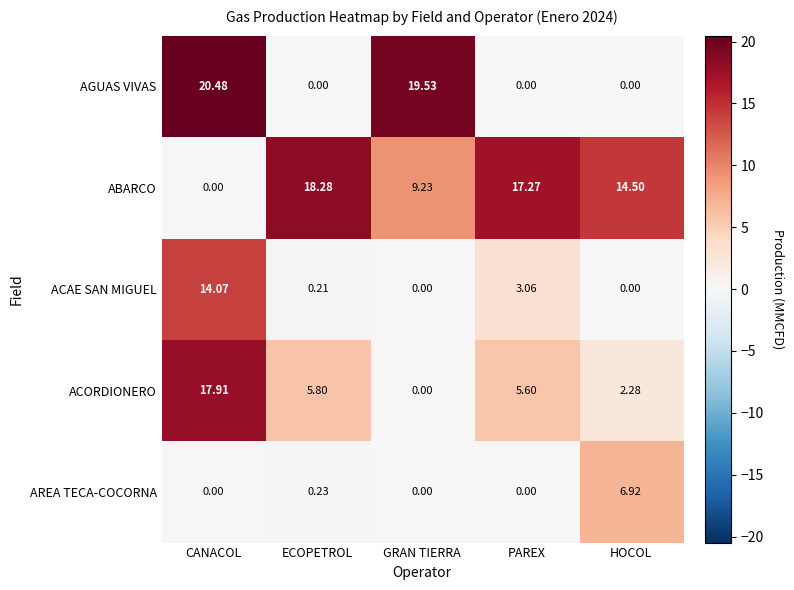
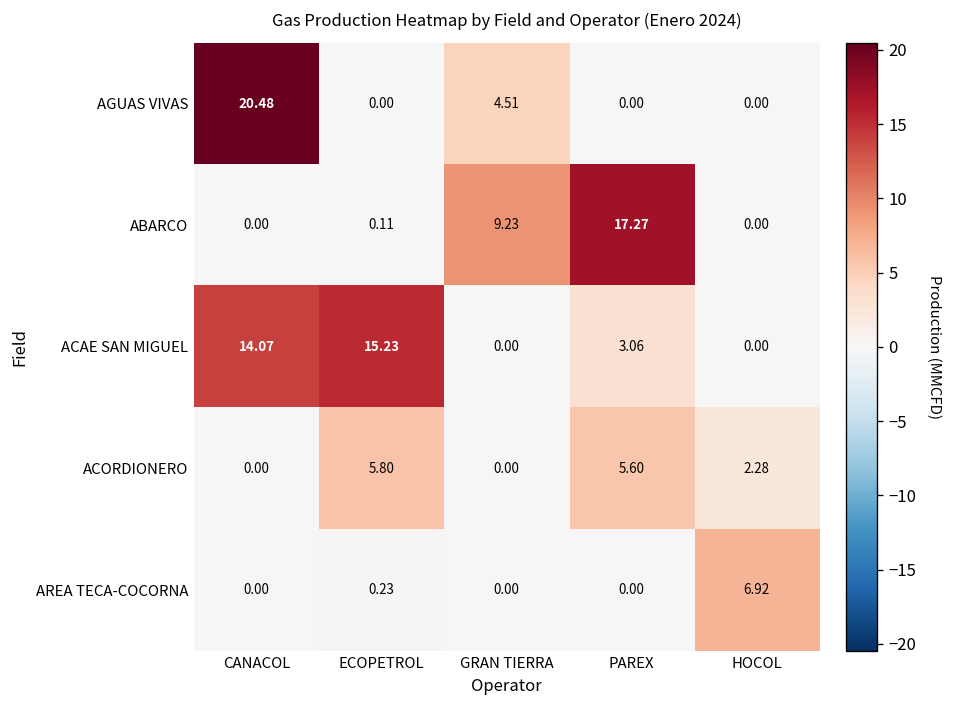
AGUAS VIVAS, GRAN TIERRA: 19.53 -> 4.51
ABARCO, ECOPETROL: 18.28 -> 0.11
ABARCO, HOCOL: 14.50 -> 0.00
ACAE SAN MIGUEL, ECOPETROL: 0.21 -> 15.23
ACORDIONERO, CANACOL: 17.91 -> 0.00
